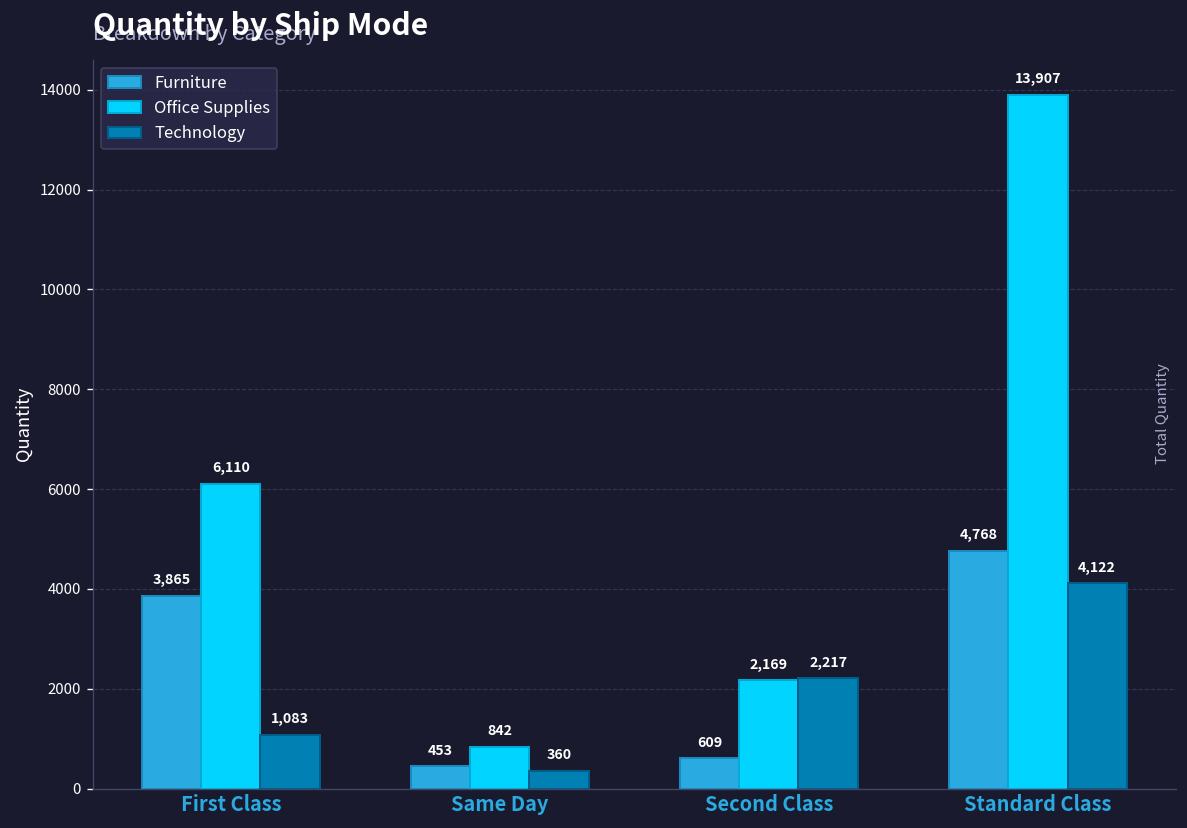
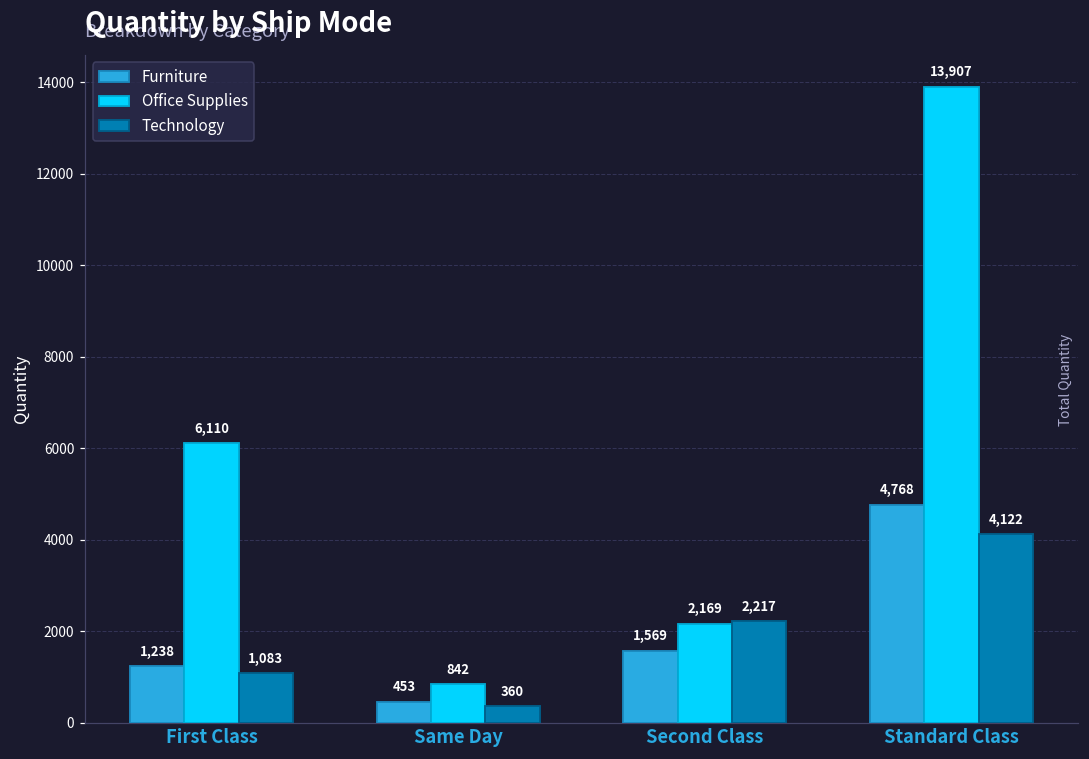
Furniture, First Class: 3,865 -> 1,238
Furniture, Second Class: 609 -> 1,569
